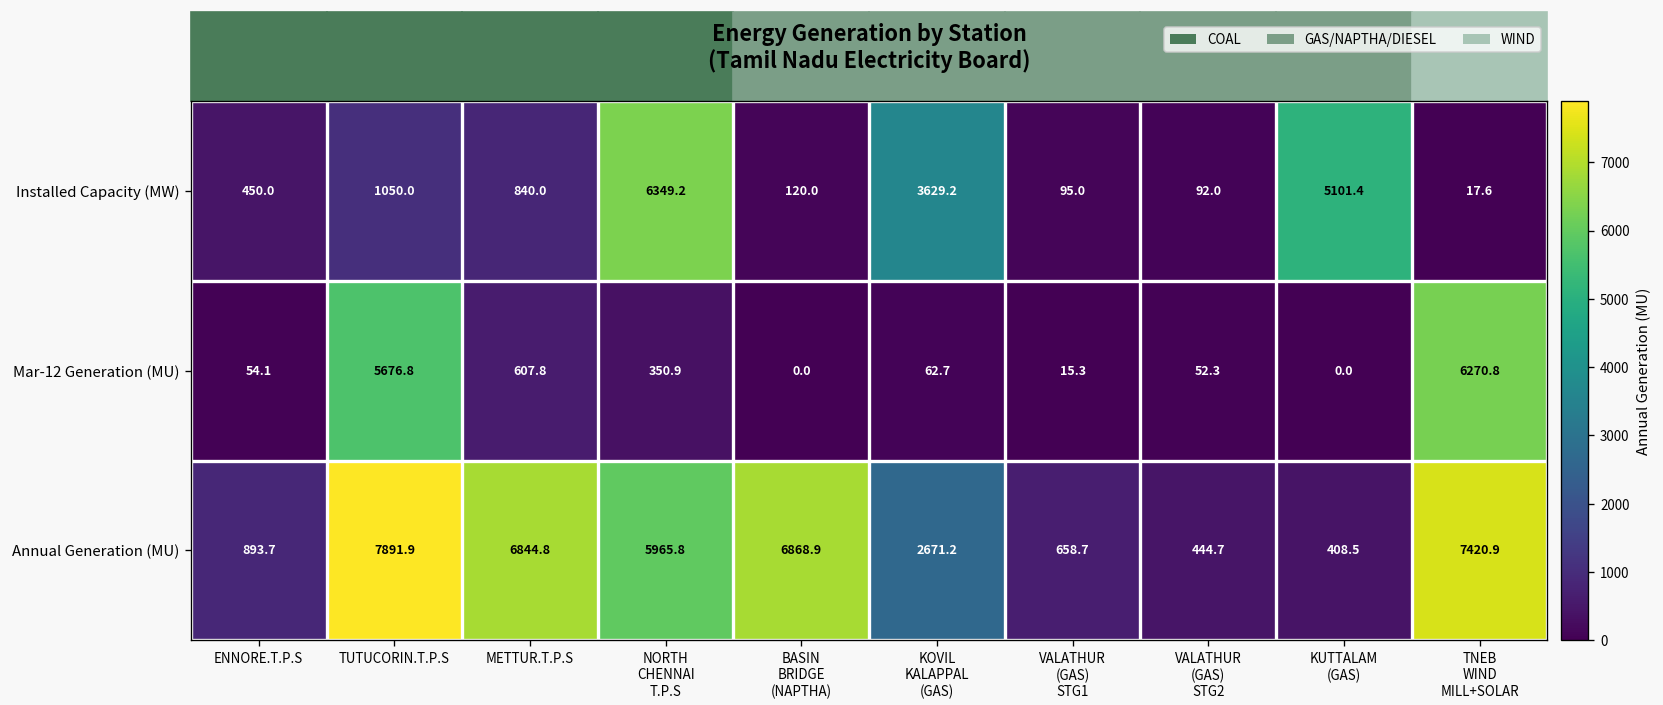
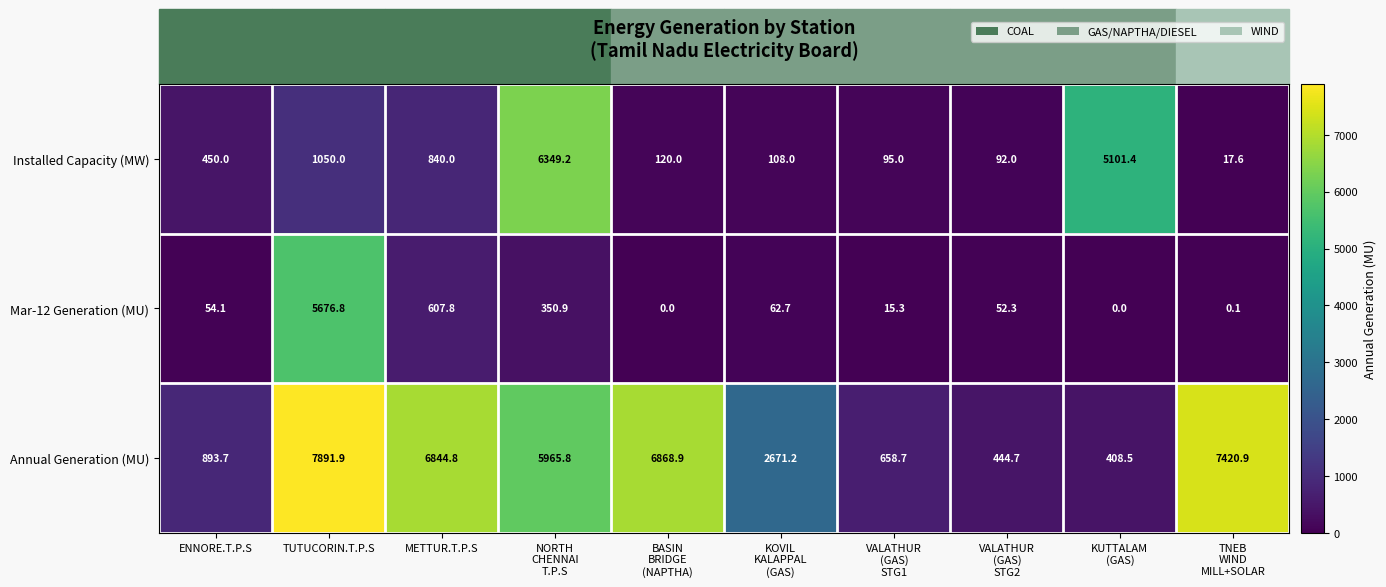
Installed Capacity (MW), KOVIL KALAPPAL (GAS): 3629.2 -> 108.0
Mar-12 Generation (MU), TNEB WIND MILL+SOLAR: 6270.8 -> 0.1
